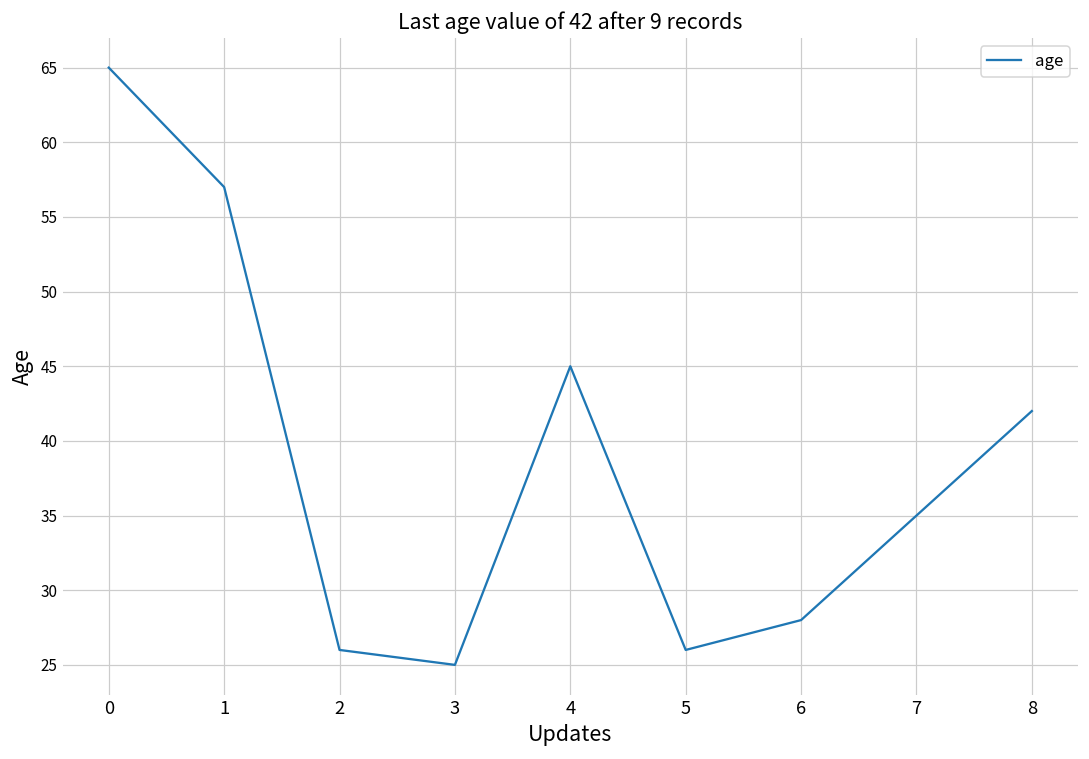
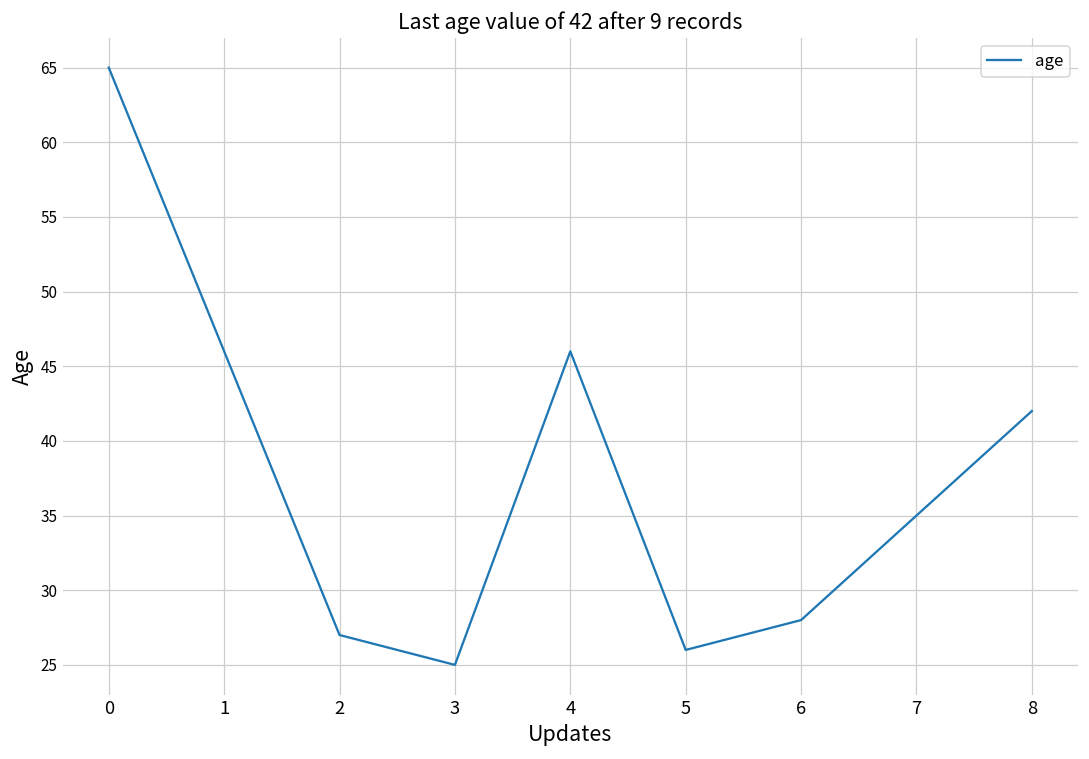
1: 57 -> 46
2: 26 -> 27
4: 45 -> 46
